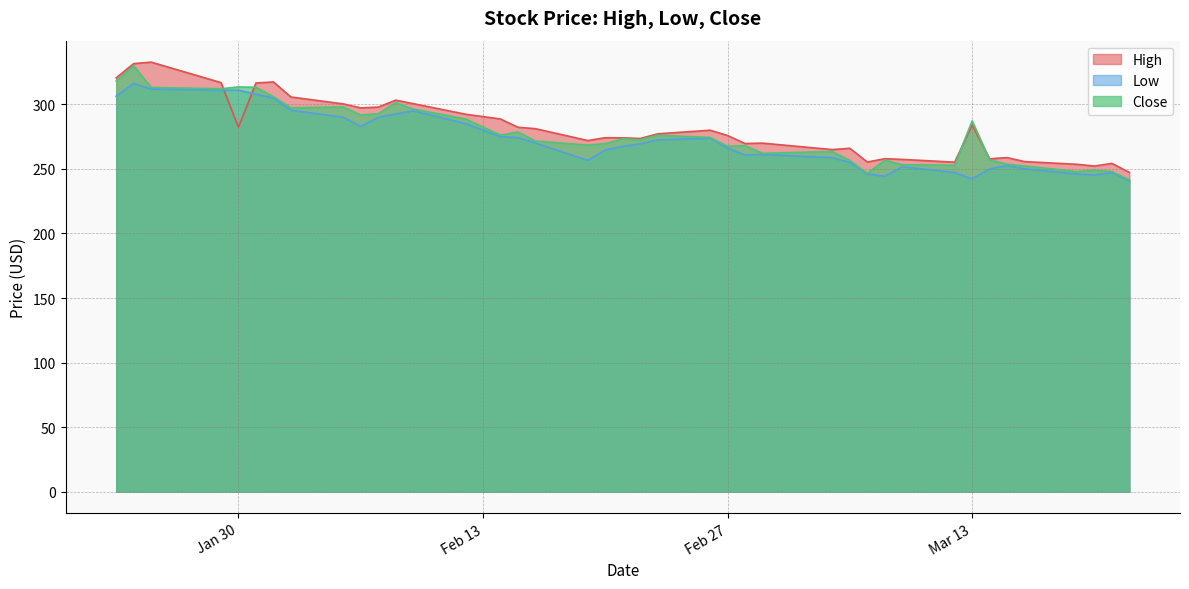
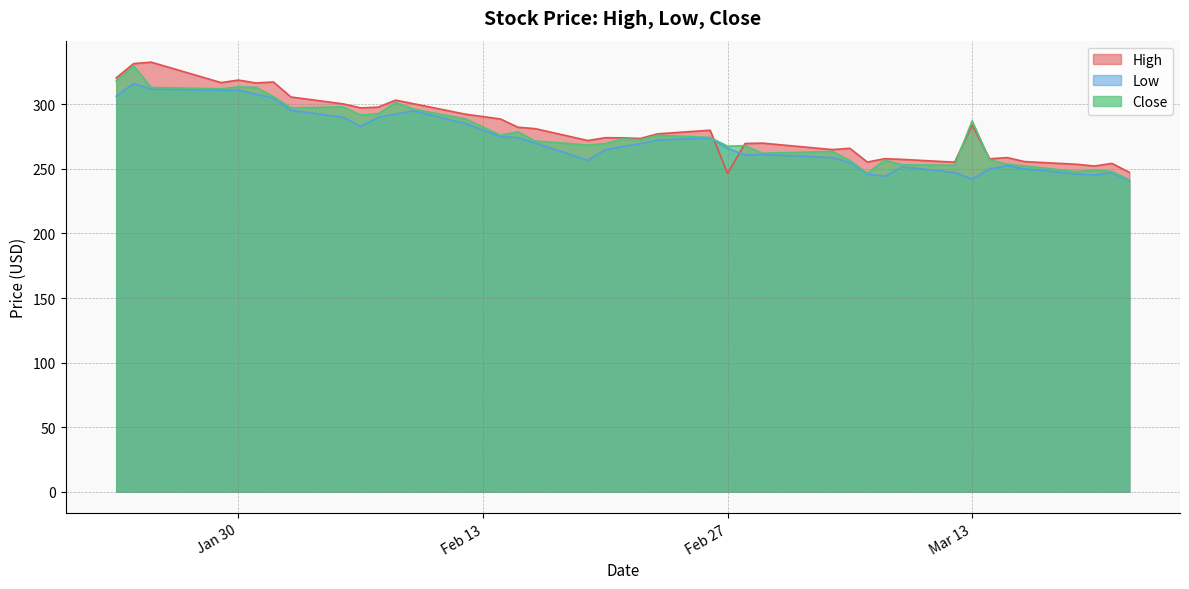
High, Jan 30: 282 -> 319
High, Feb 27: 276 -> 247
